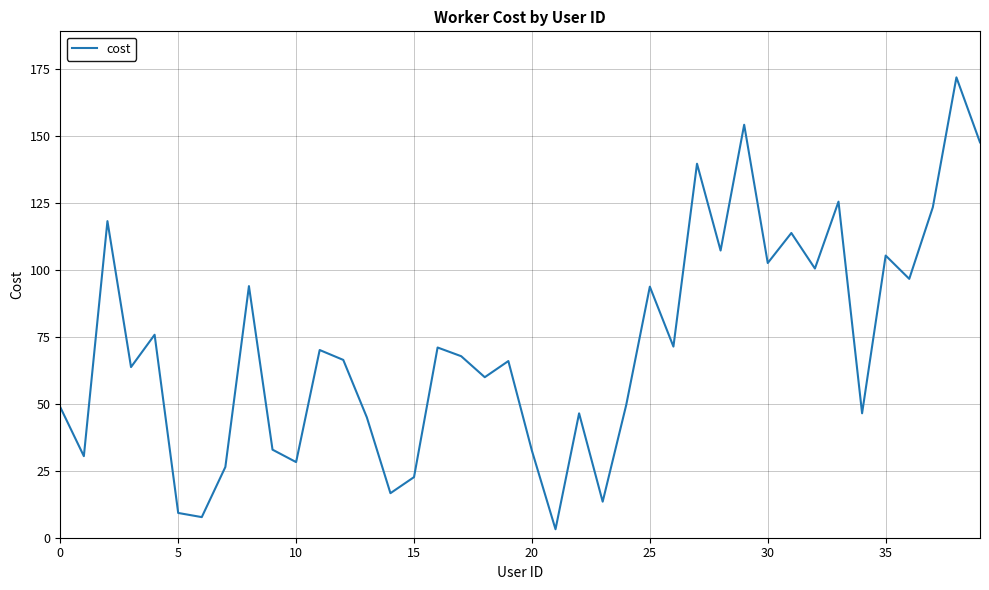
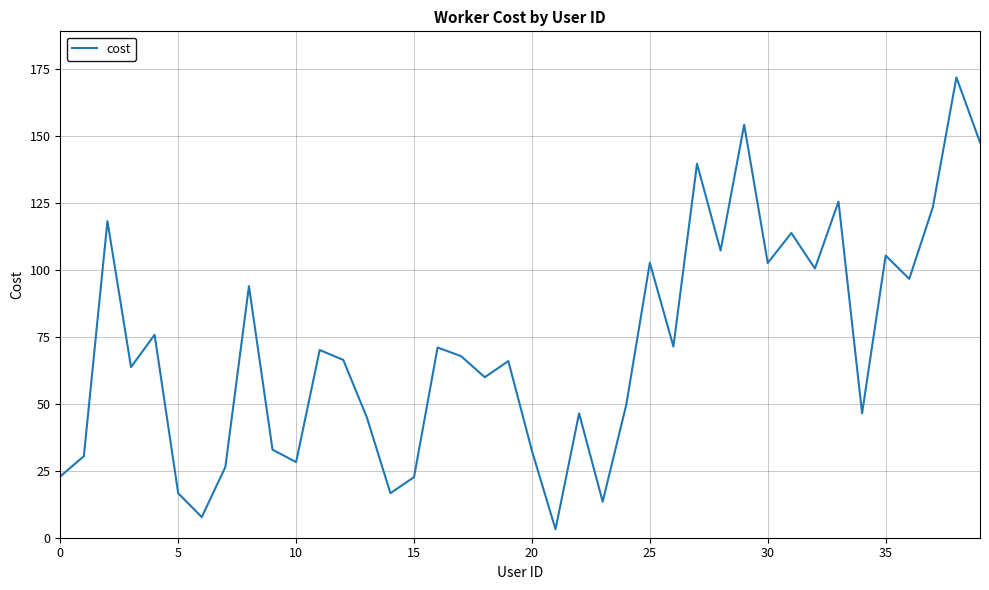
0: 49 -> 23
5: 9 -> 17
25: 94 -> 103
